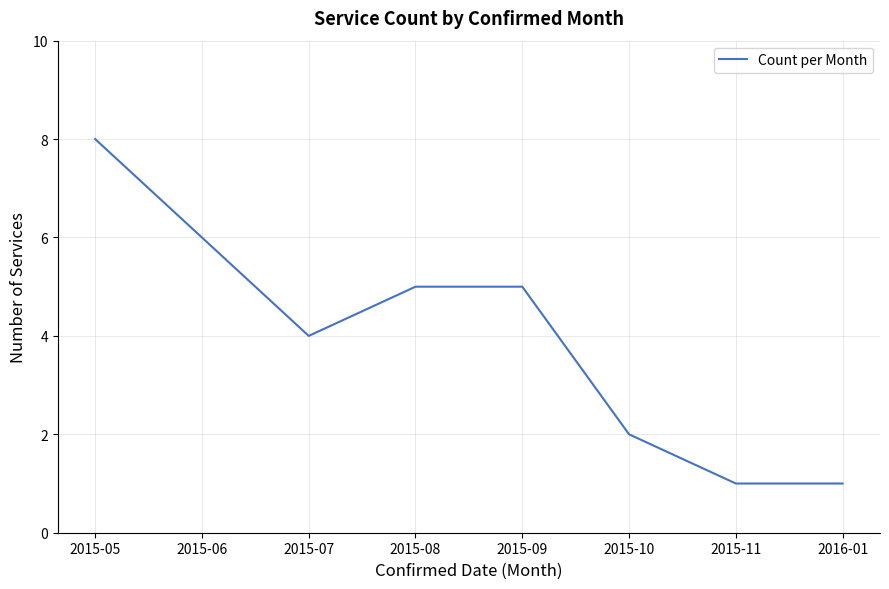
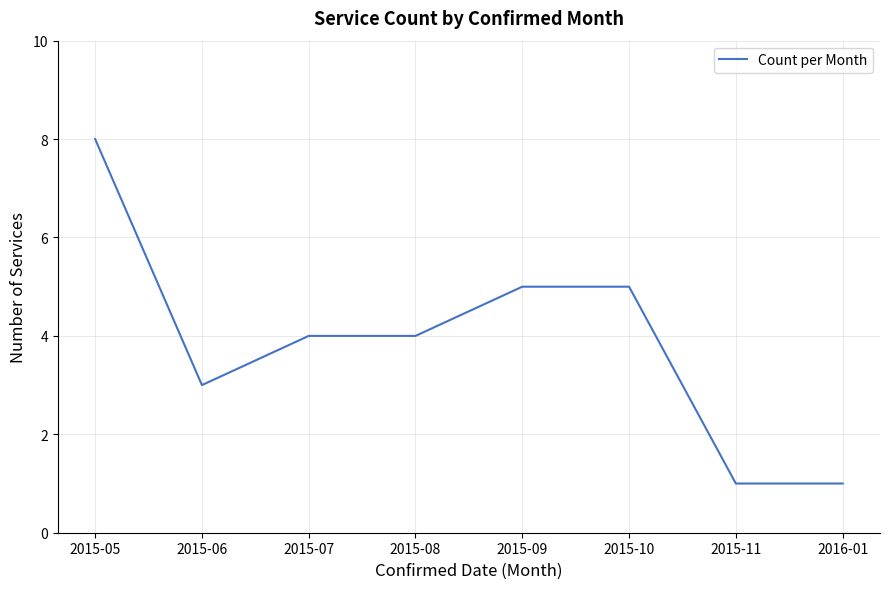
2015-06: 6 -> 3
2015-08: 5 -> 4
2015-10: 2 -> 5
